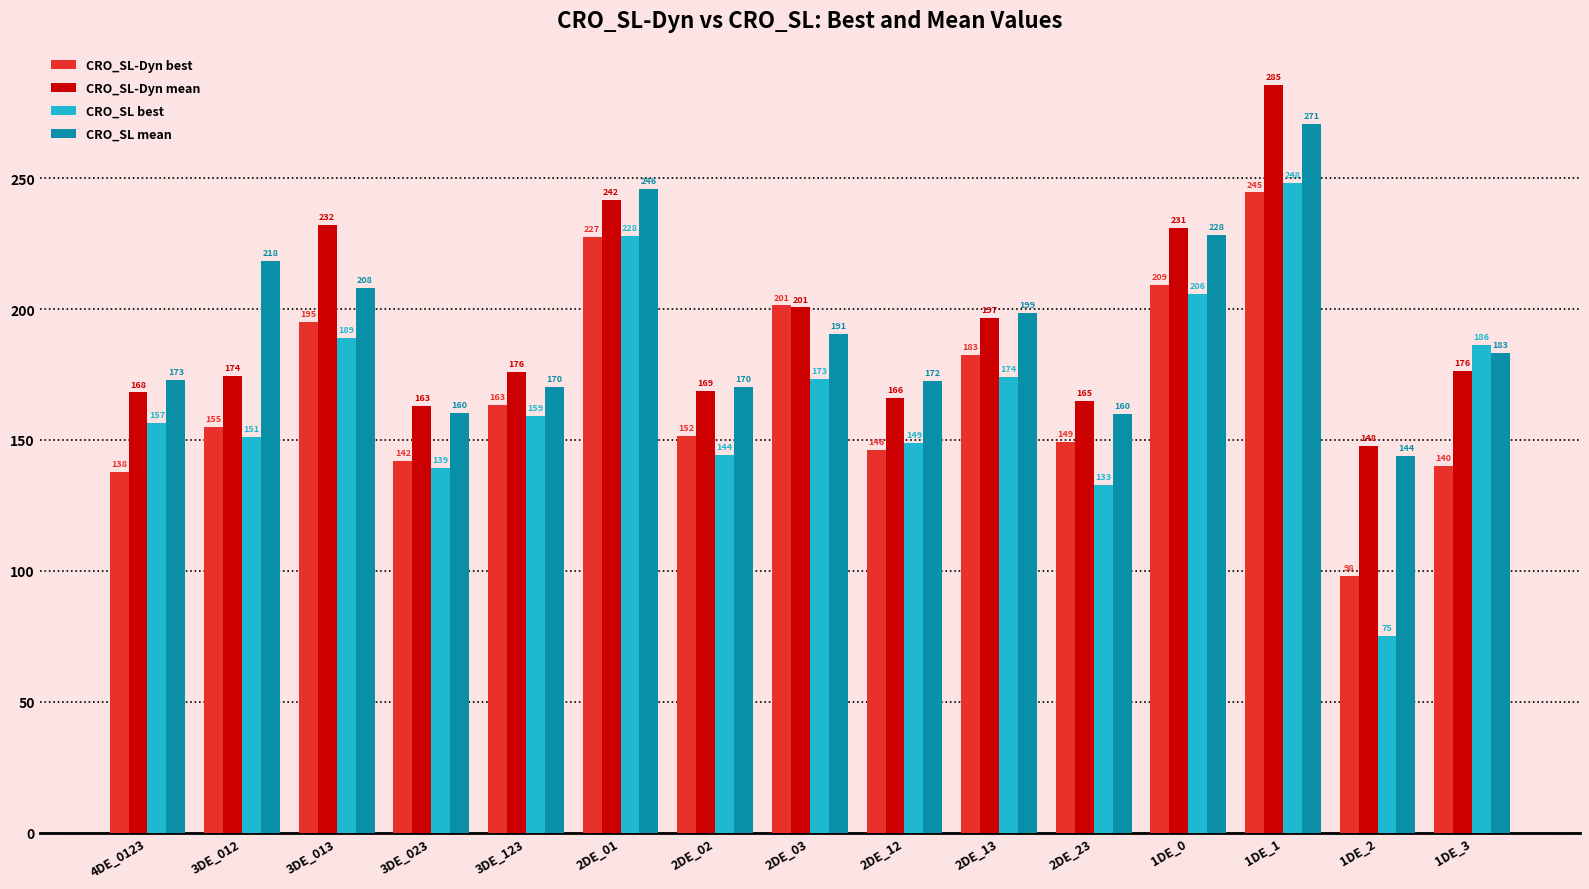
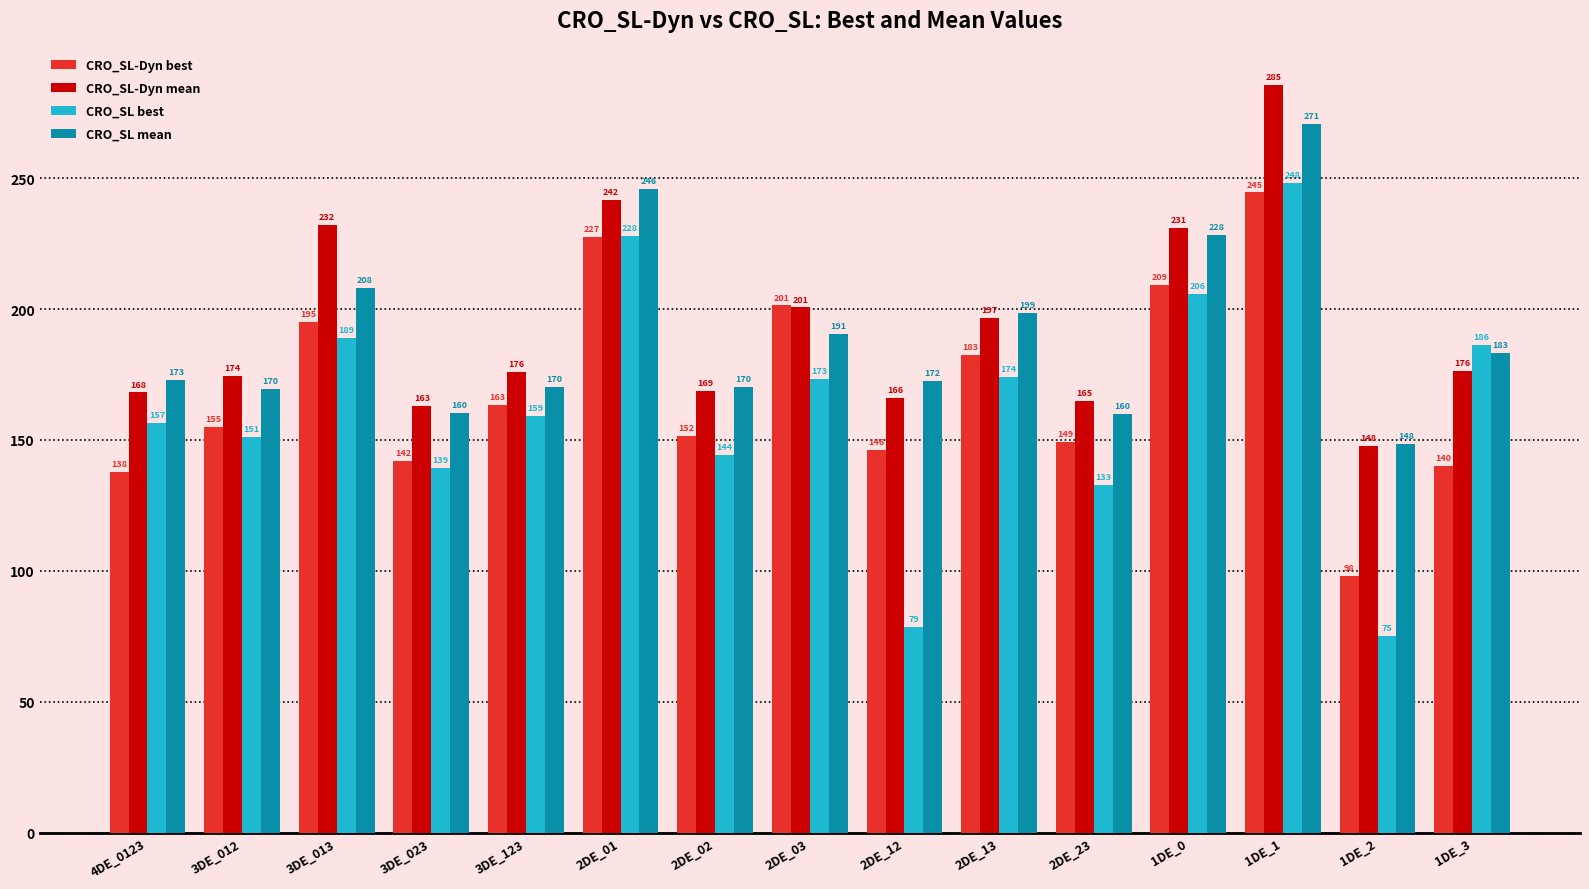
CRO_SL mean, 3DE_012: 218 -> 170
CRO_SL best, 2DE_12: 149 -> 79
CRO_SL mean, 1DE_2: 144 -> 148
